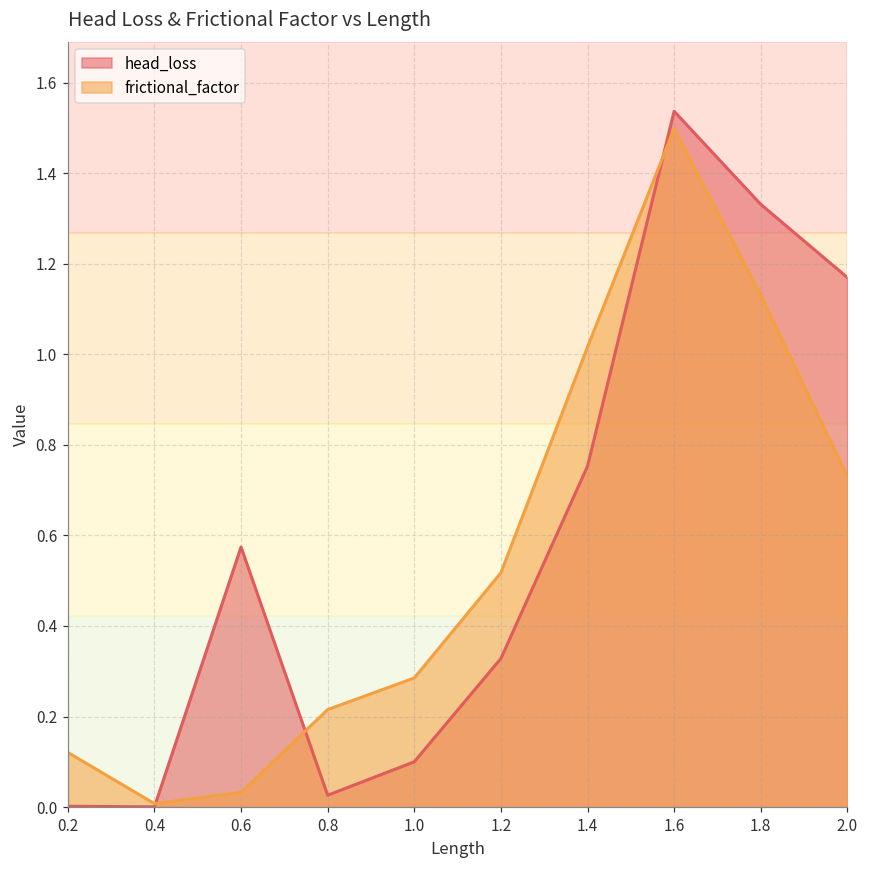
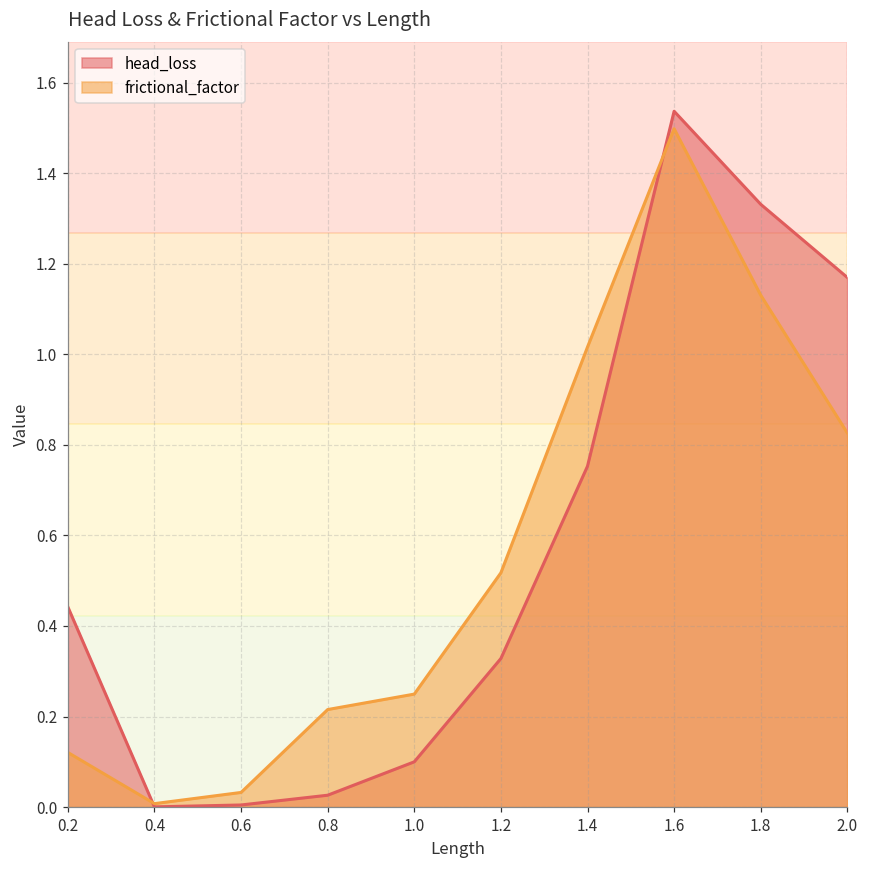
head_loss, 0.2: 0.00 -> 0.44
head_loss, 0.6: 0.57 -> 0.00
frictional_factor, 1.0: 0.29 -> 0.25
frictional_factor, 2.0: 0.73 -> 0.83
